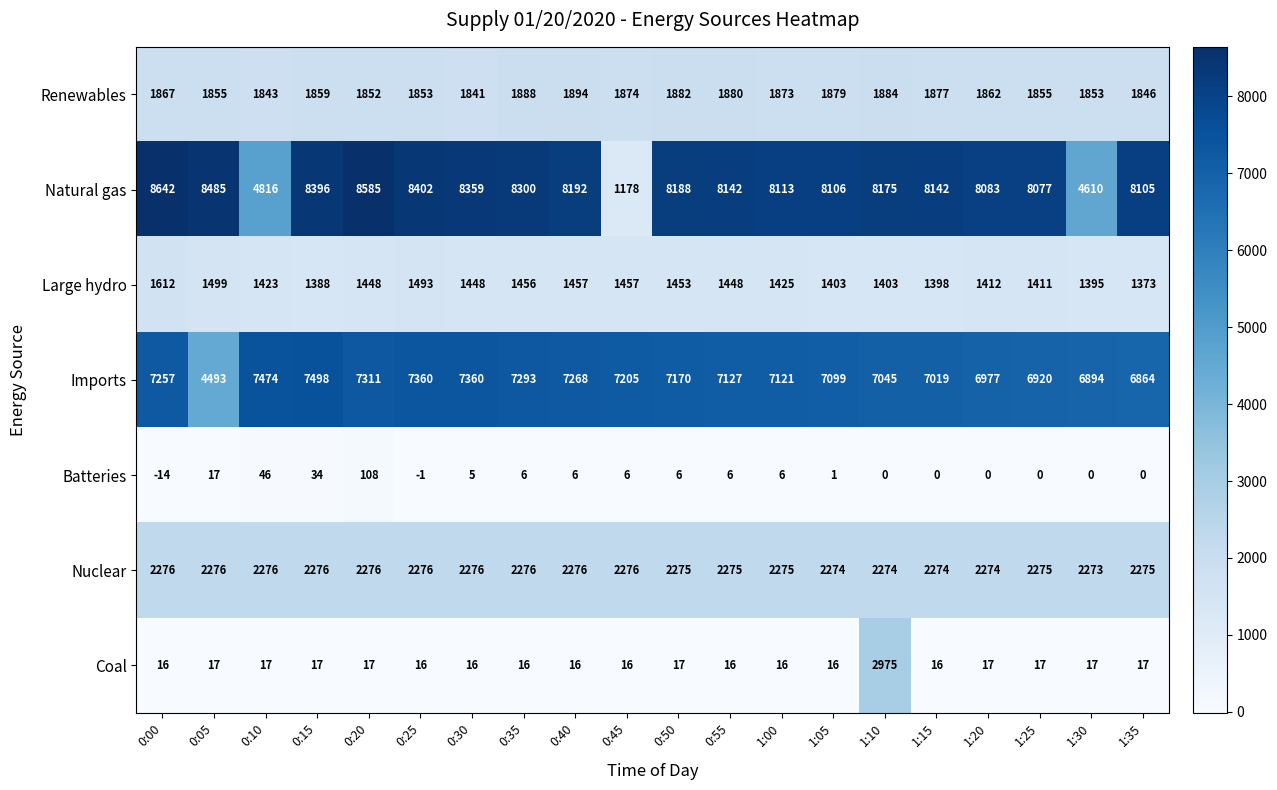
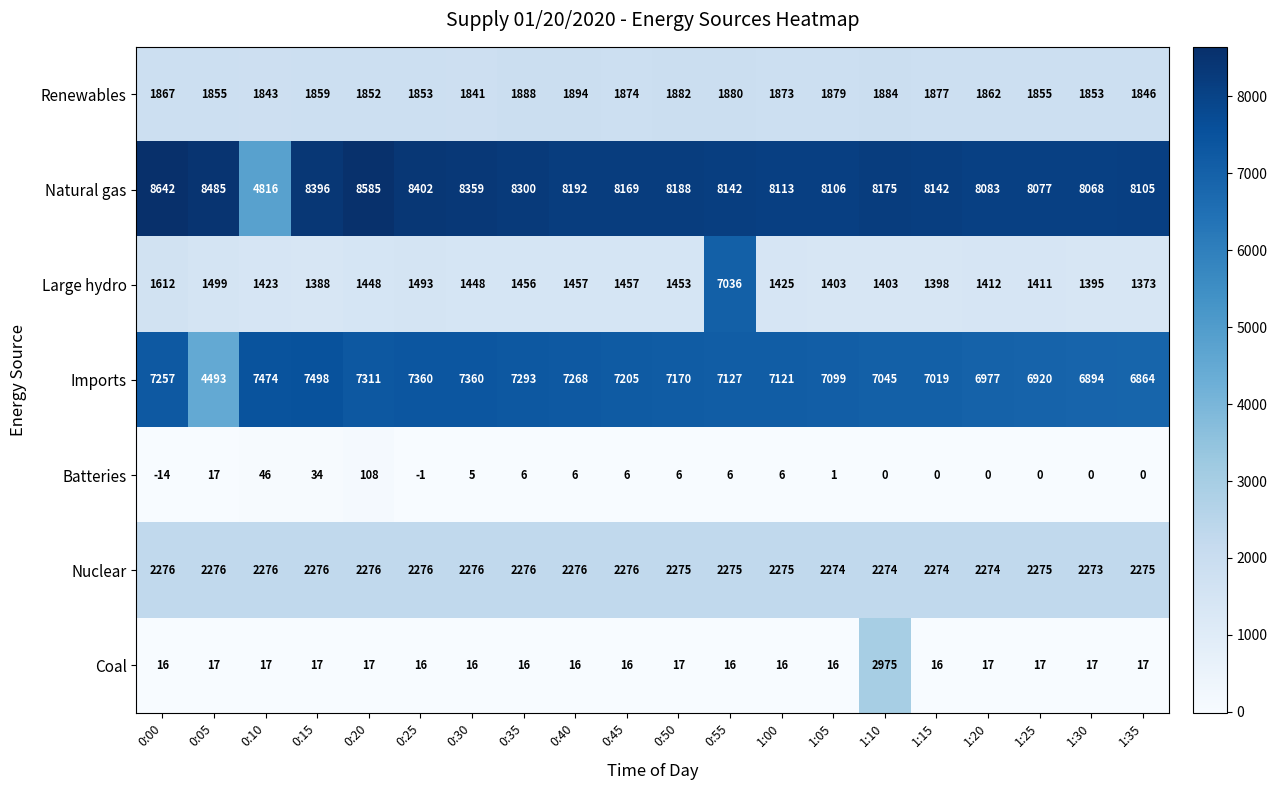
Natural gas, 0:45: 1178 -> 8169
Natural gas, 1:30: 4610 -> 8068
Large hydro, 0:55: 1448 -> 7036
